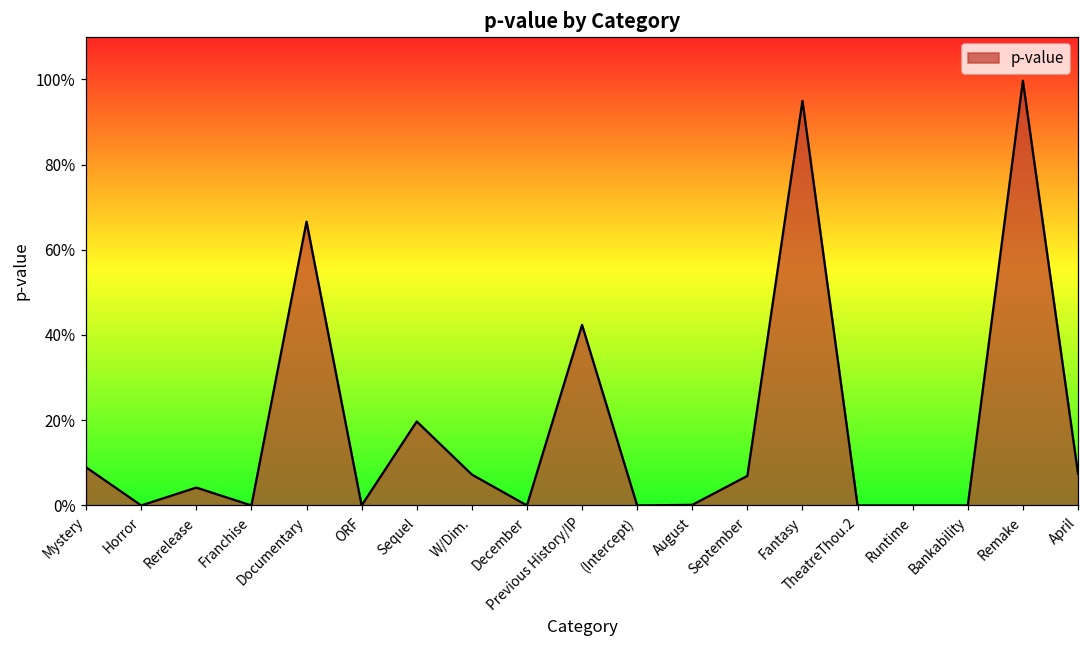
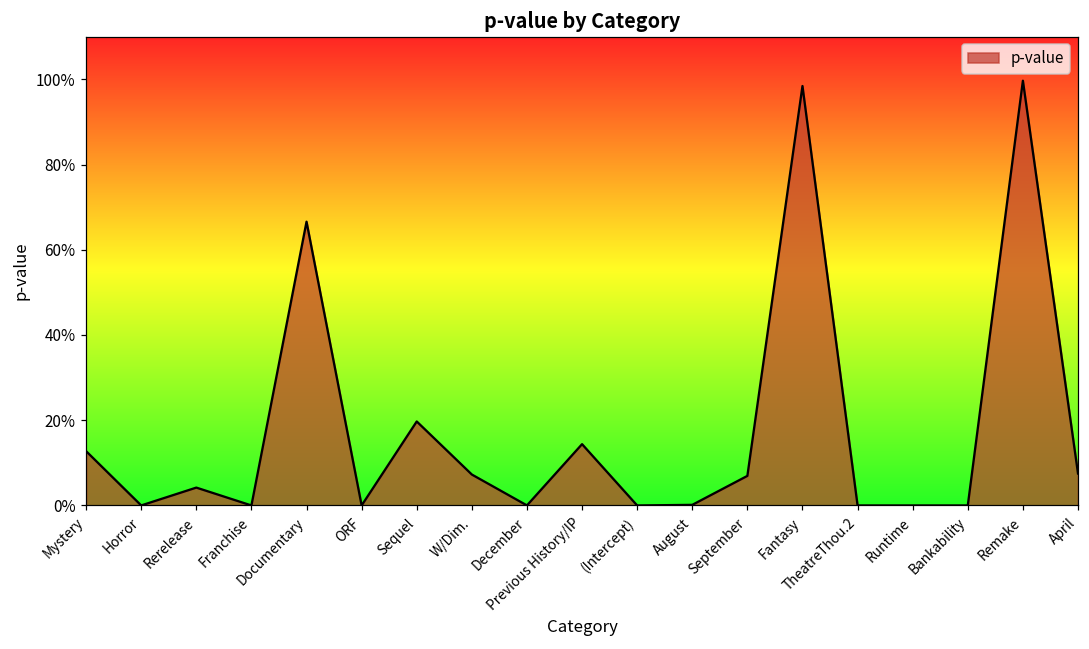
Mystery: 9% -> 13%
Previous History/IP: 42% -> 14%
Fantasy: 95% -> 98%
